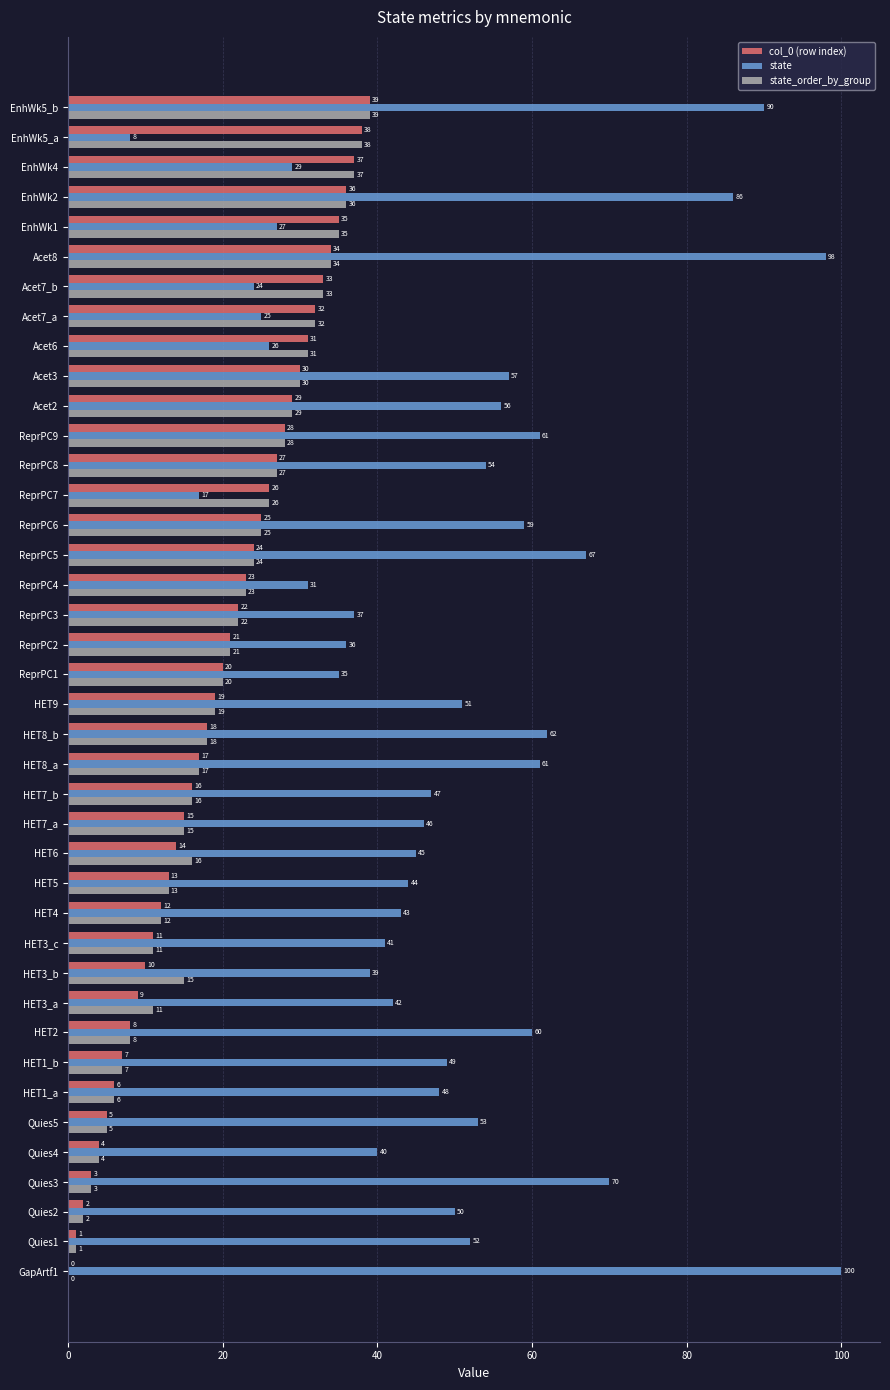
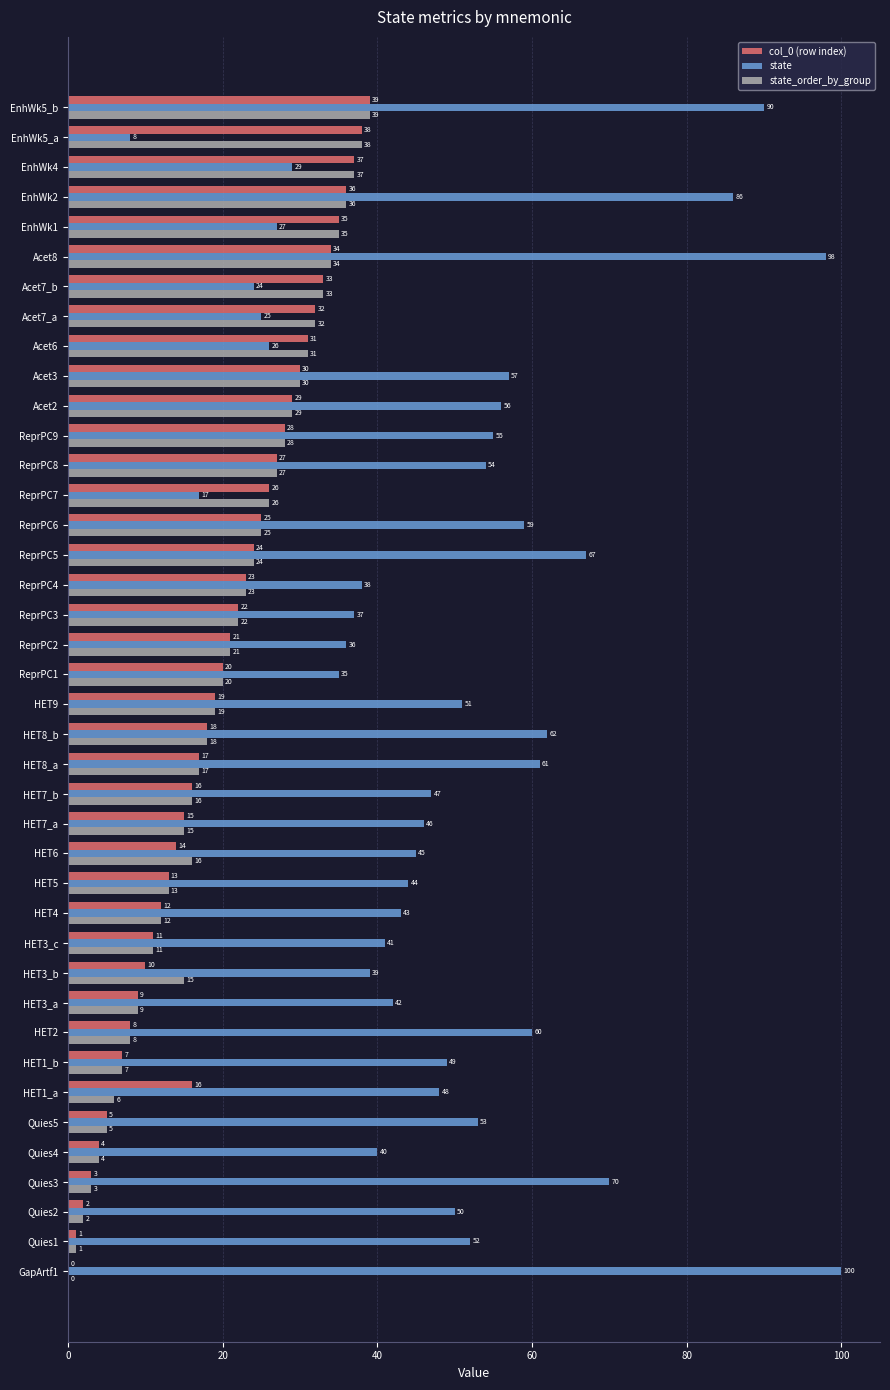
state, ReprPC9: 61 -> 55
state, ReprPC4: 31 -> 38
state_order_by_group, HET3_a: 11 -> 9
col_0 (row index), HET1_a: 6 -> 16
